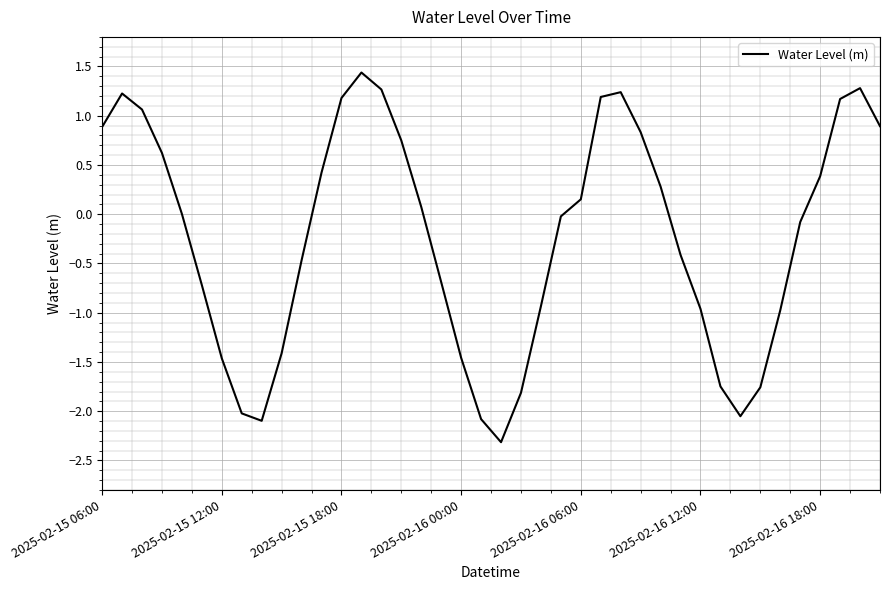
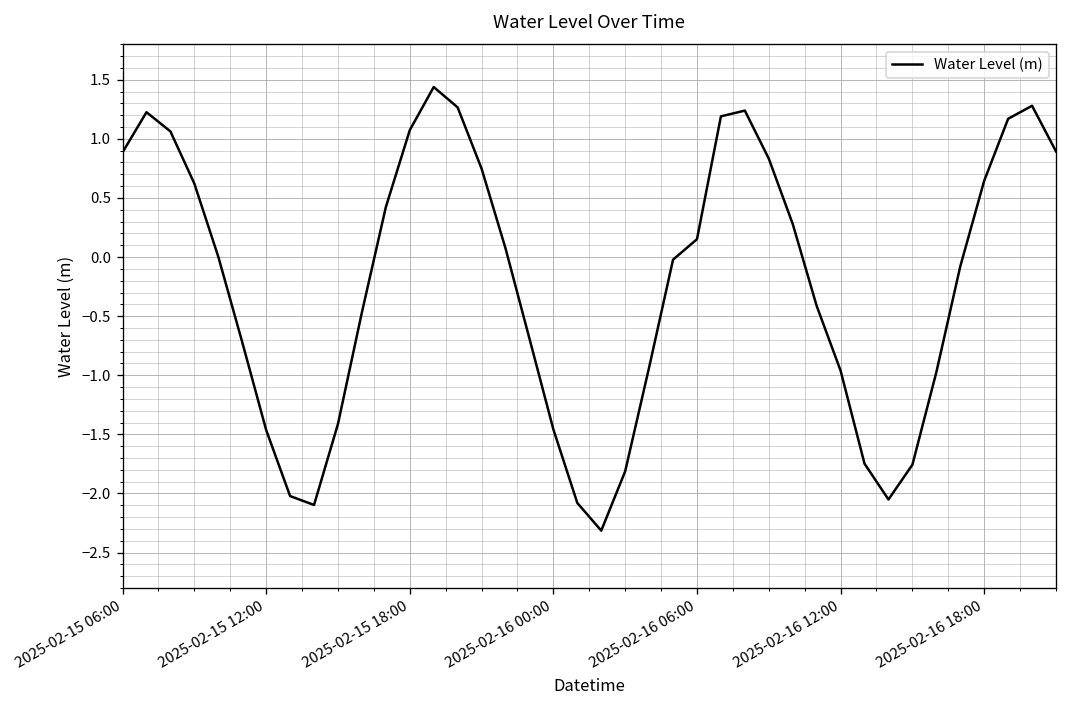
2025-02-15 18:00: 1.2 -> 1.1
2025-02-16 18:00: 0.4 -> 0.6
